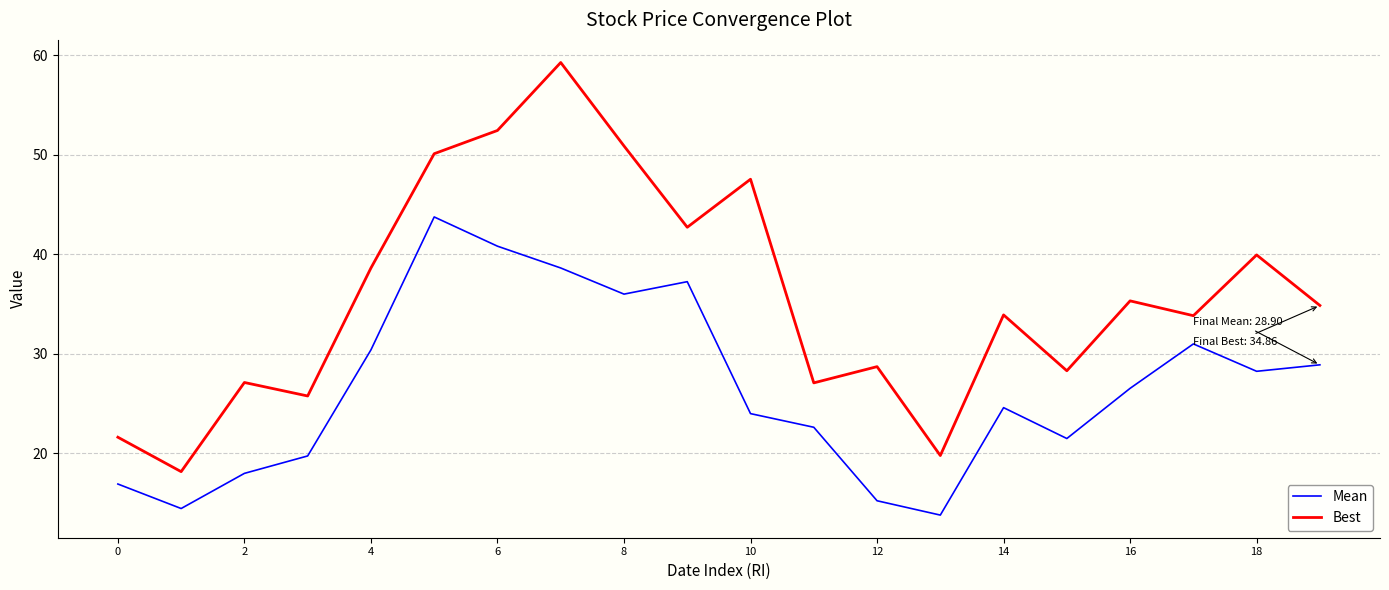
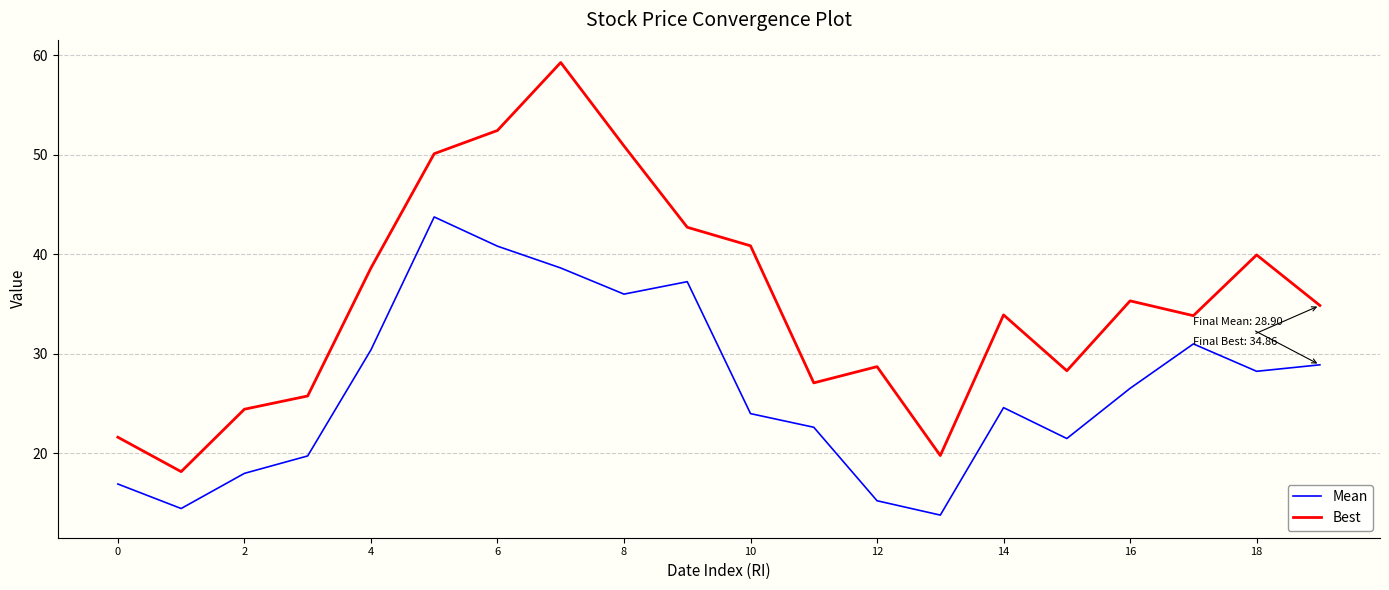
Best, 2: 27 -> 24
Best, 10: 48 -> 41
